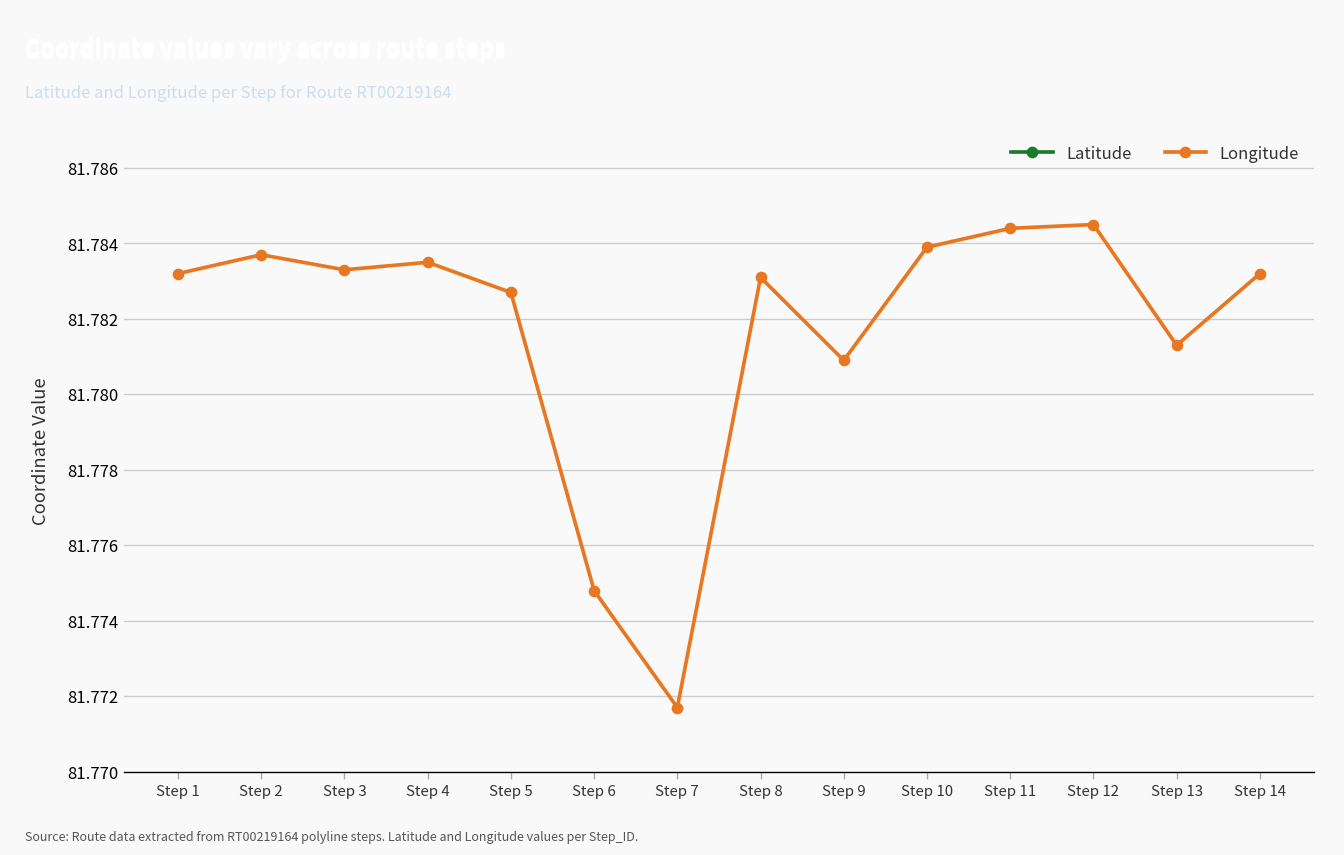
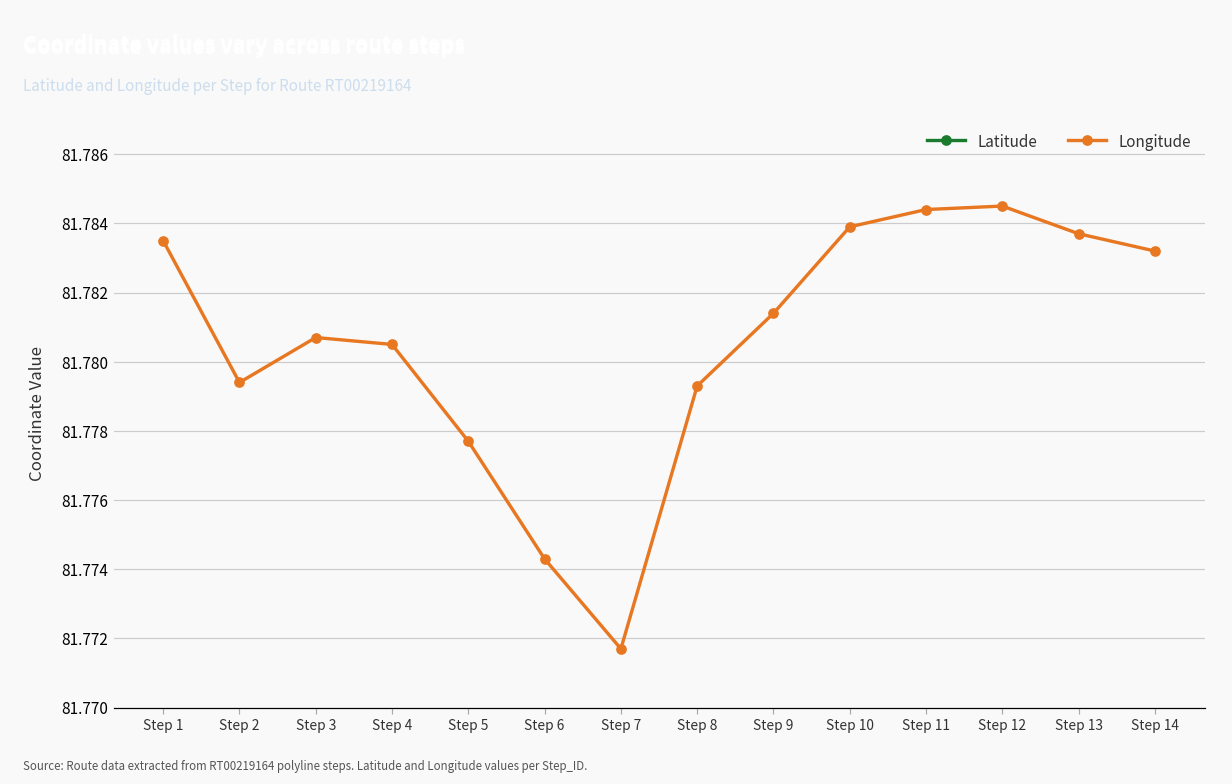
Longitude, Step 1: 81.7832 -> 81.7835
Longitude, Step 2: 81.7837 -> 81.7794
Longitude, Step 3: 81.7833 -> 81.7807
Longitude, Step 4: 81.7835 -> 81.7805
Longitude, Step 5: 81.7827 -> 81.7777
Longitude, Step 6: 81.7748 -> 81.7743
Longitude, Step 8: 81.7831 -> 81.7793
Longitude, Step 9: 81.7809 -> 81.7814
Longitude, Step 13: 81.7813 -> 81.7837
